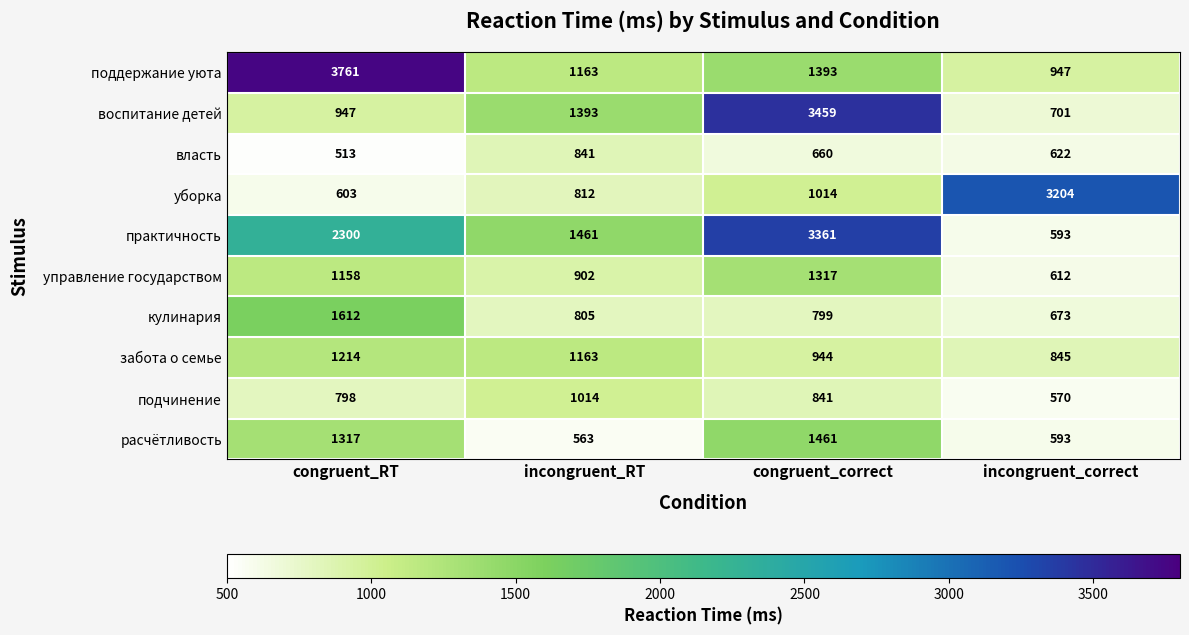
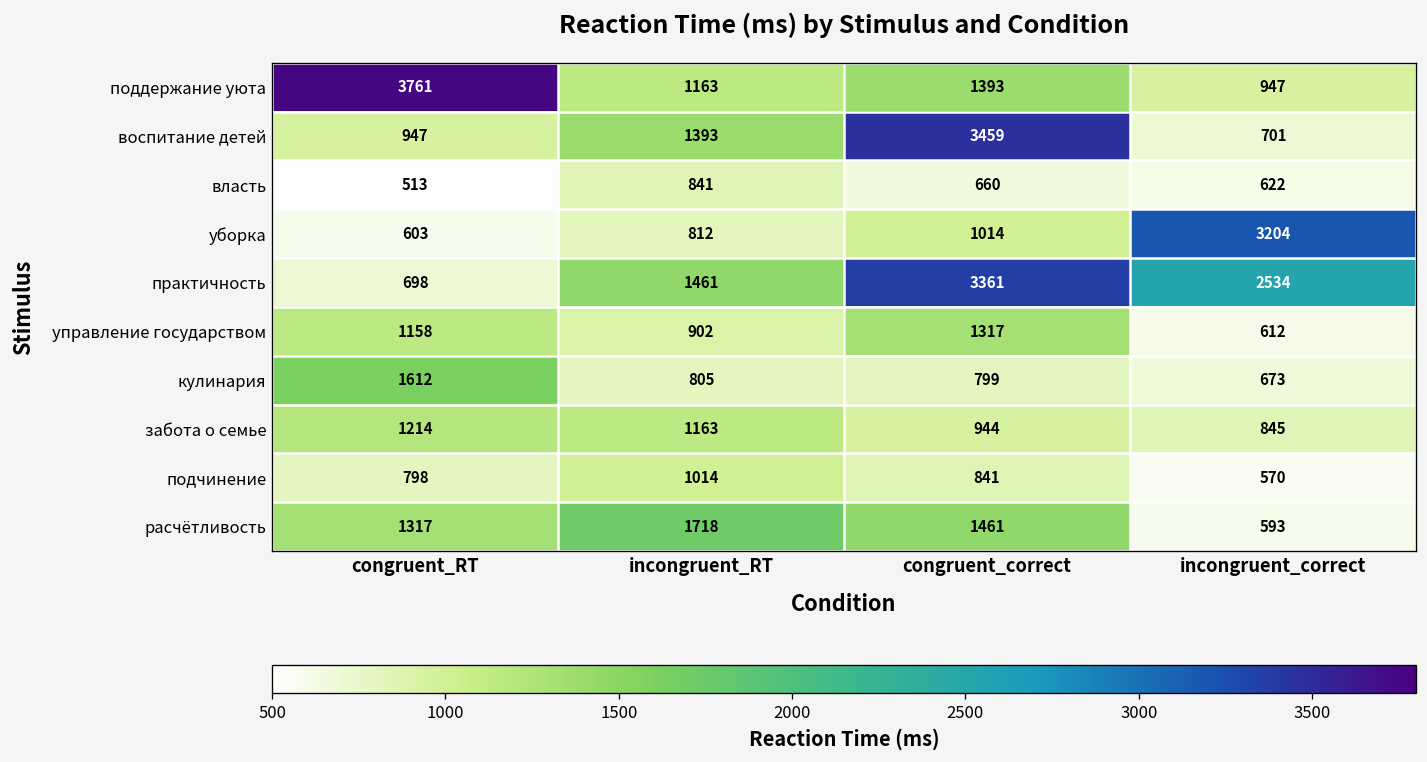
практичность, congruent_RT: 2300 -> 698
практичность, incongruent_correct: 593 -> 2534
расчётливость, incongruent_RT: 563 -> 1718
